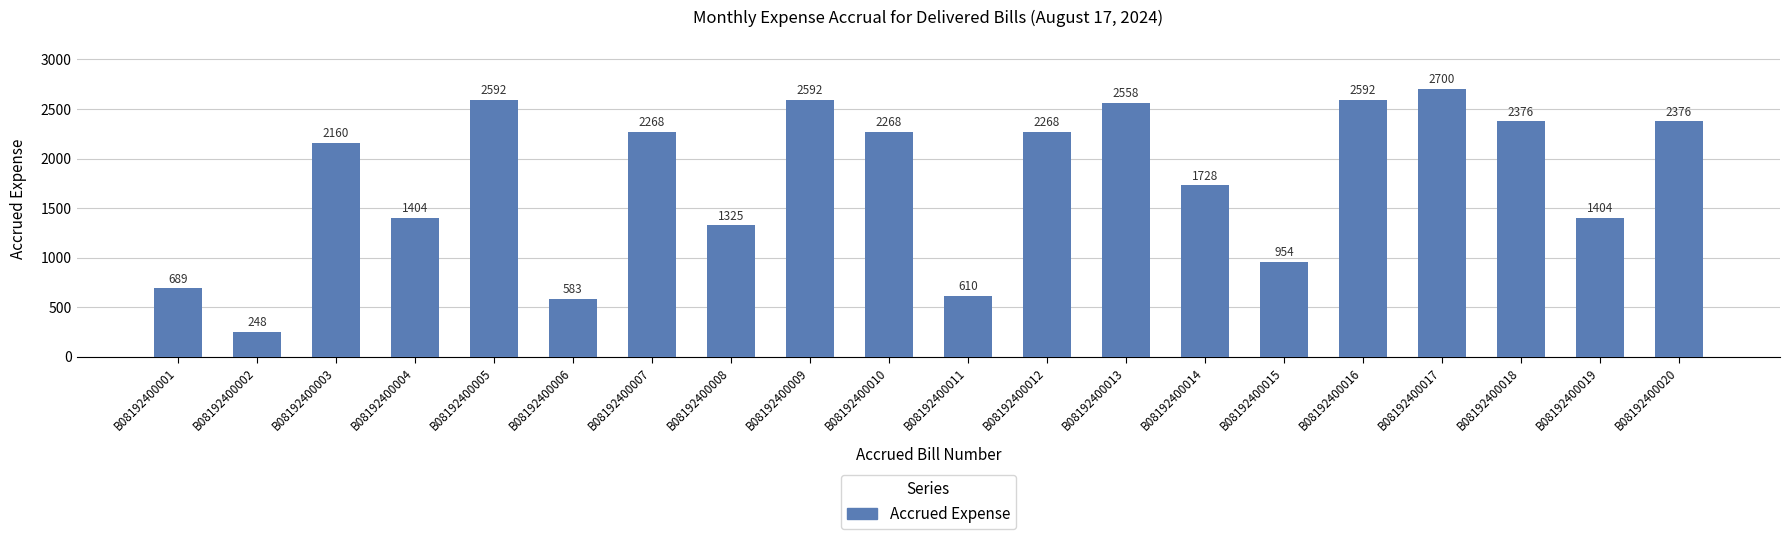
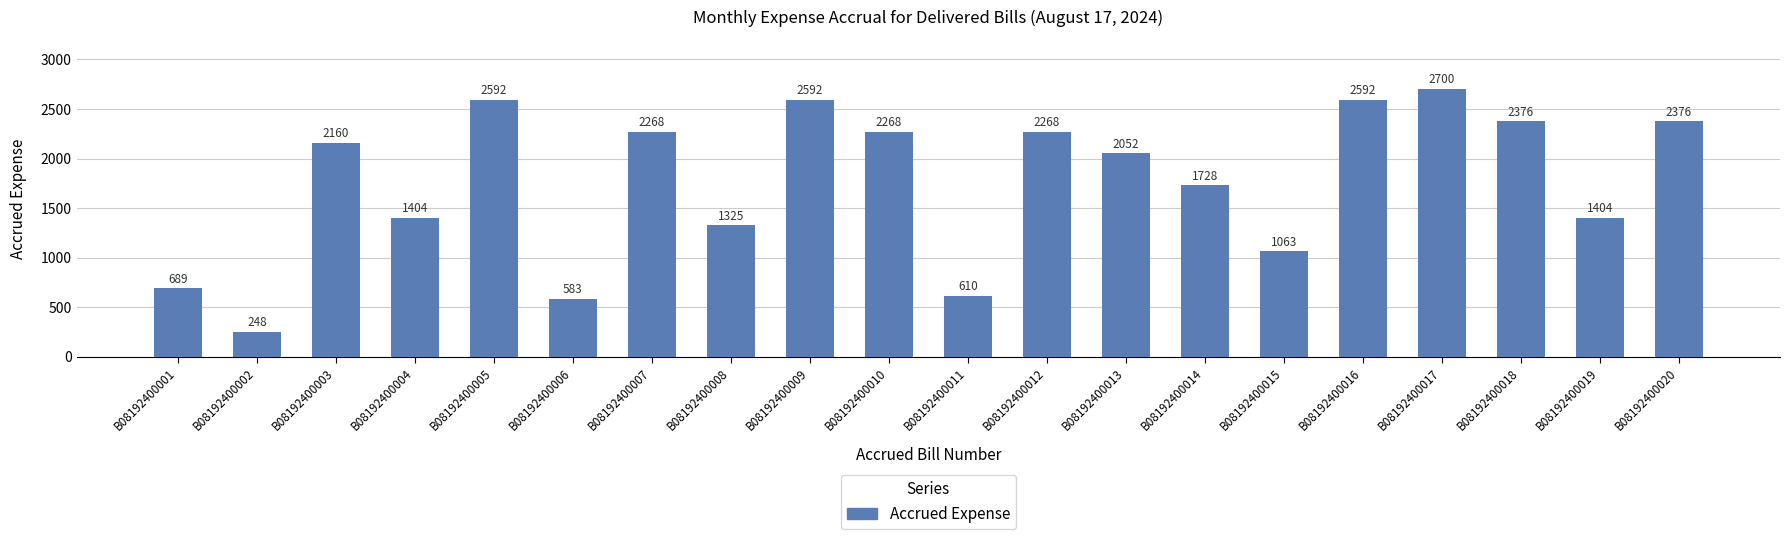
B08192400013: 2558 -> 2052
B08192400015: 954 -> 1063
